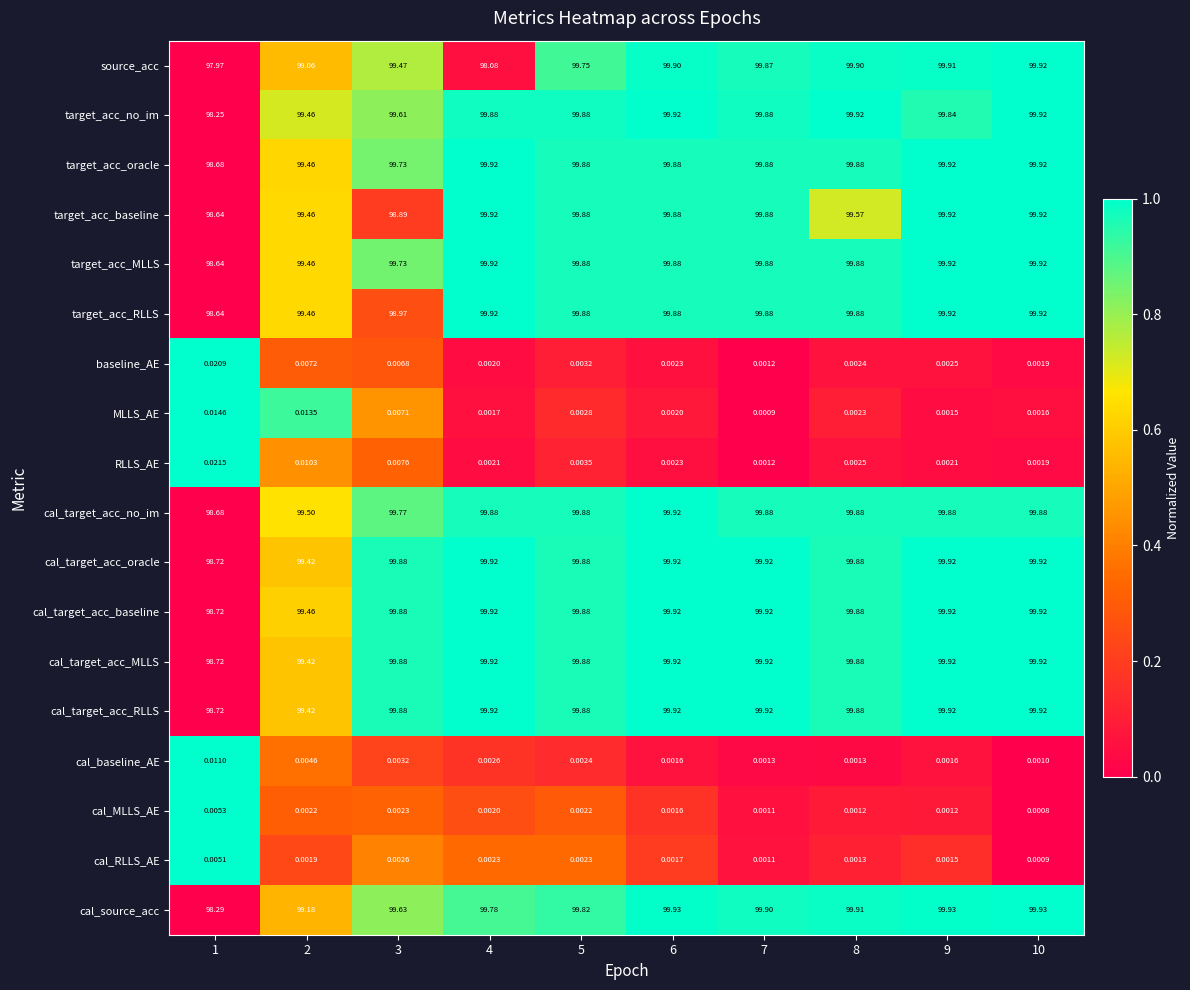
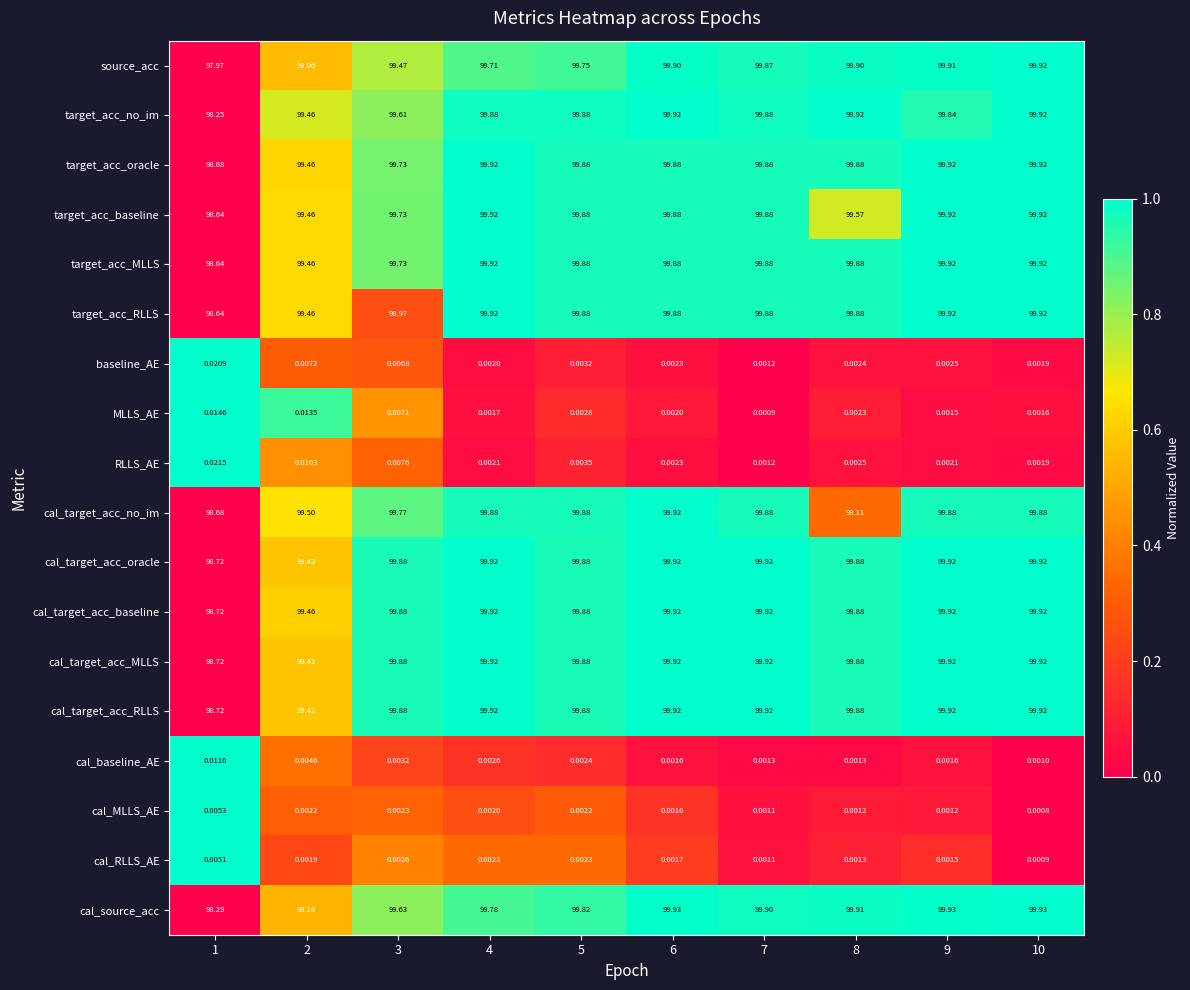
source_acc, 4: 98.08 -> 99.71
target_acc_baseline, 3: 98.89 -> 99.73
cal_target_acc_no_im, 8: 99.88 -> 99.11
